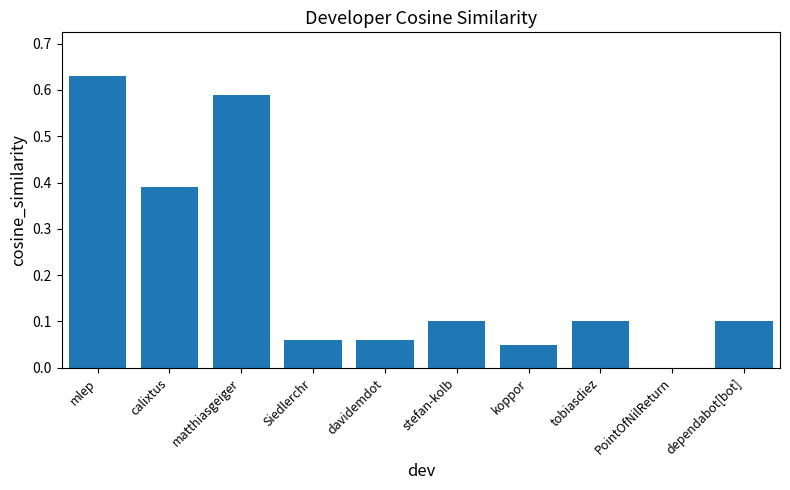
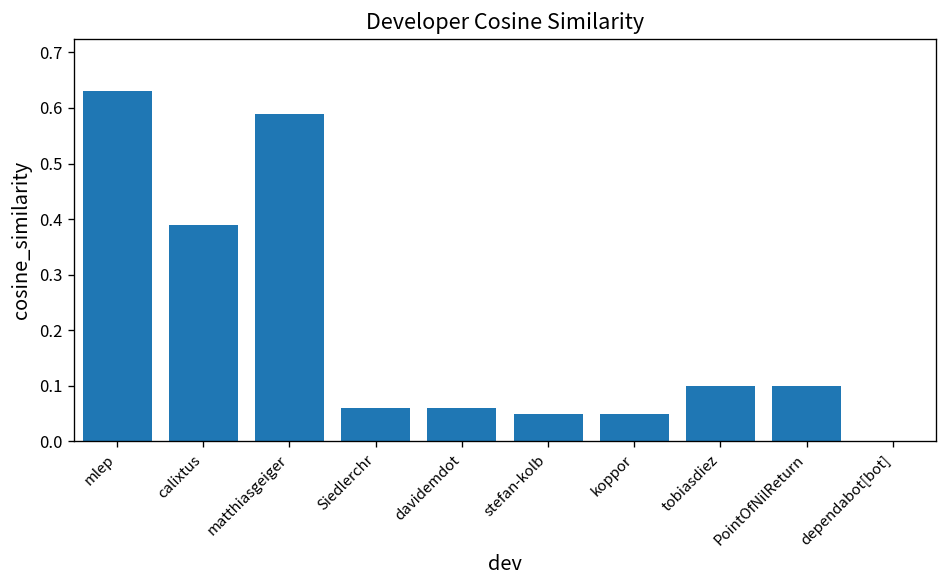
stefan-kolb: 0.10 -> 0.05
PointOfNilReturn: 0.0 -> 0.1
dependabot[bot]: 0.1 -> 0.0
